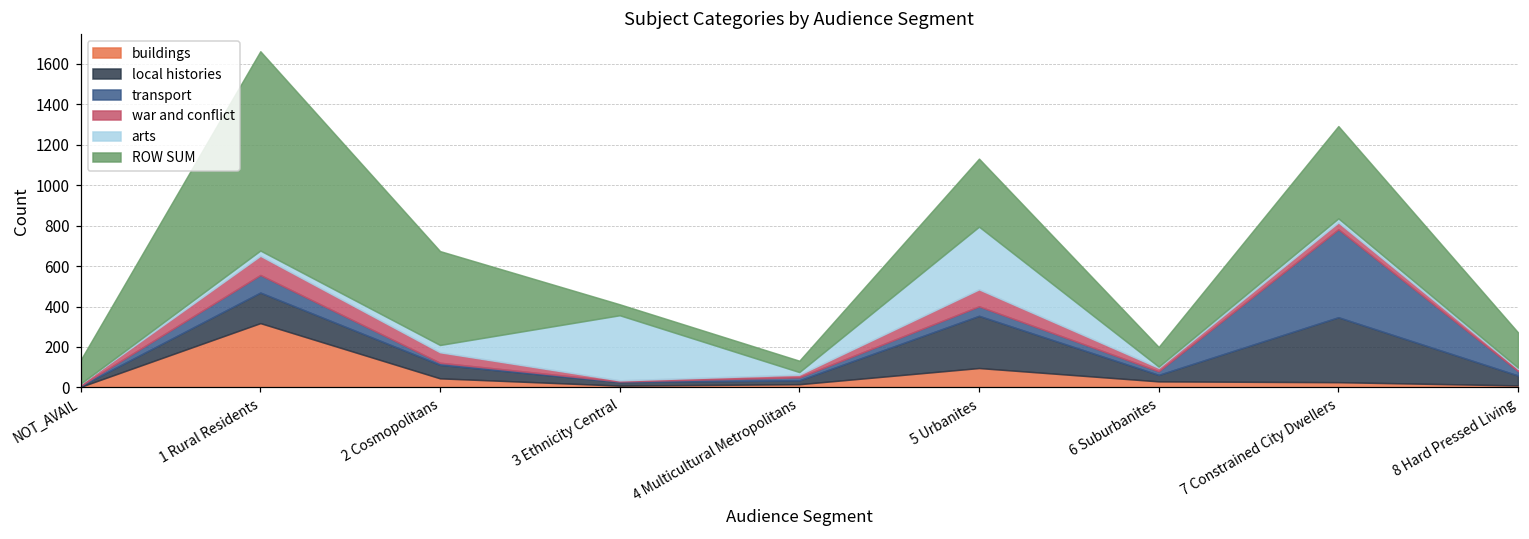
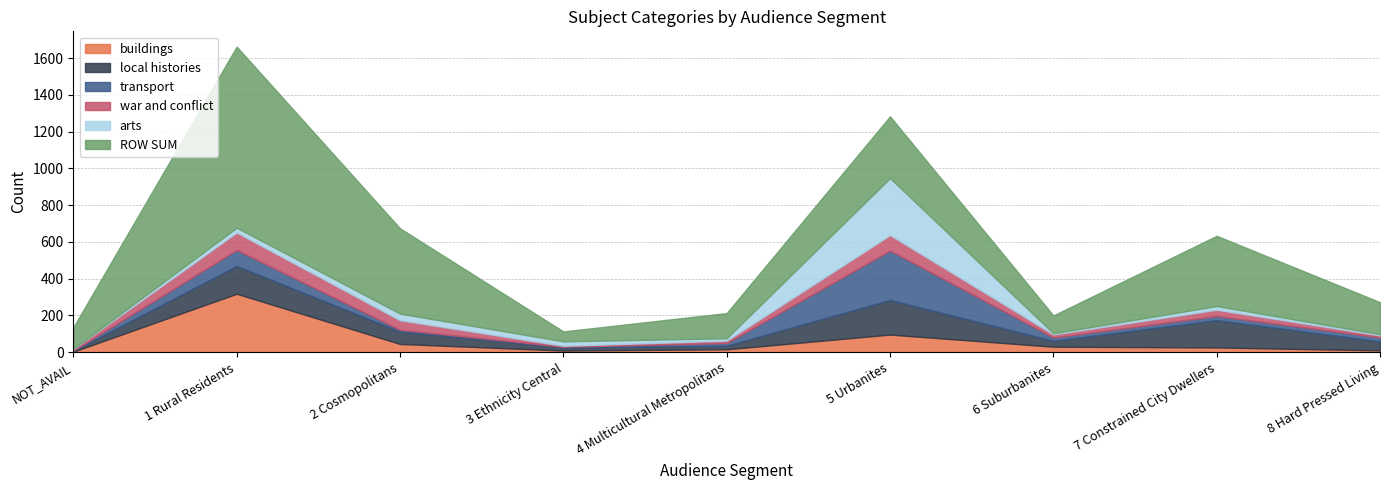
arts, 3 Ethnicity Central: 320 -> 20
ROW SUM, 4 Multicultural Metropolitans: 60 -> 140
local histories, 5 Urbanites: 260 -> 190
transport, 5 Urbanites: 50 -> 270
local histories, 7 Constrained City Dwellers: 320 -> 150
transport, 7 Constrained City Dwellers: 440 -> 20
ROW SUM, 7 Constrained City Dwellers: 460 -> 380
